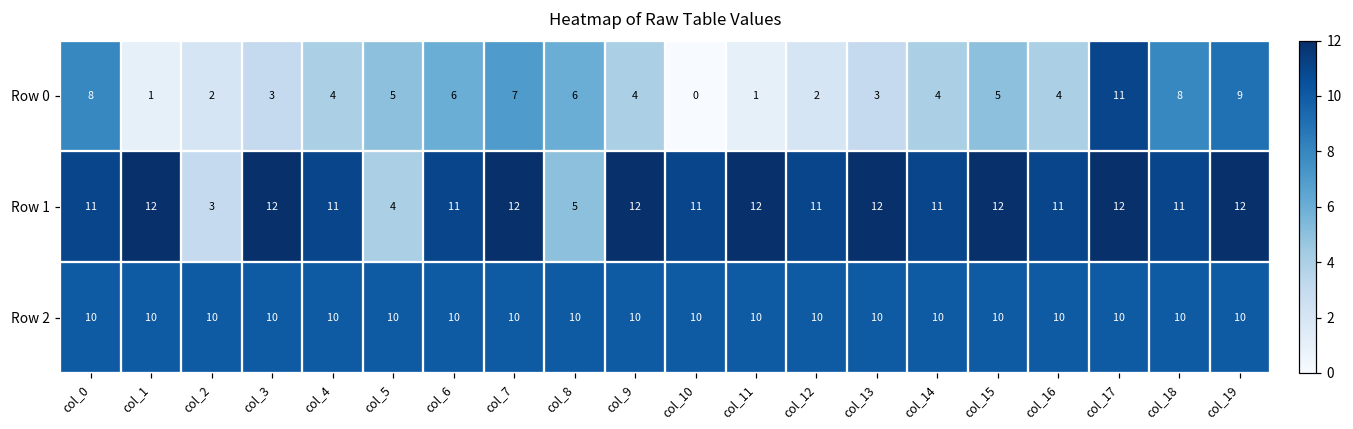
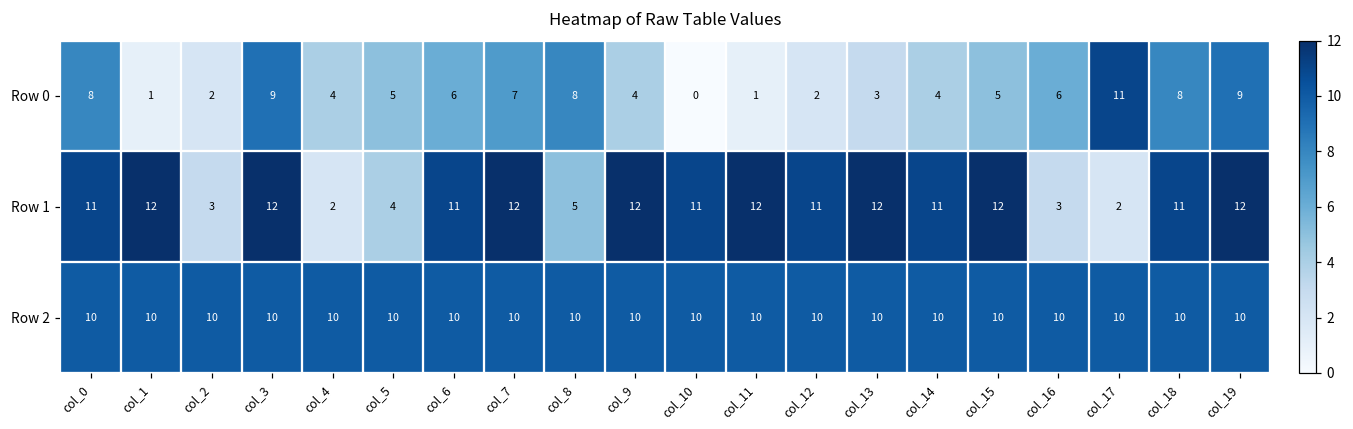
Row 0, col_3: 3 -> 9
Row 0, col_8: 6 -> 8
Row 0, col_16: 4 -> 6
Row 1, col_4: 11 -> 2
Row 1, col_16: 11 -> 3
Row 1, col_17: 12 -> 2
